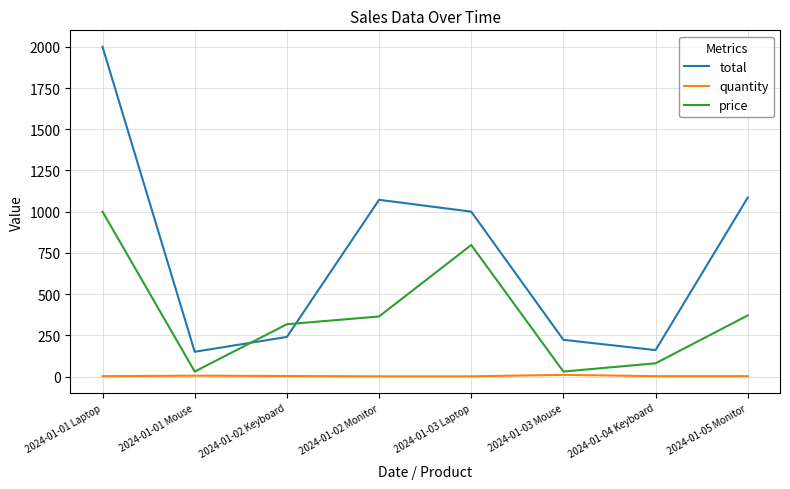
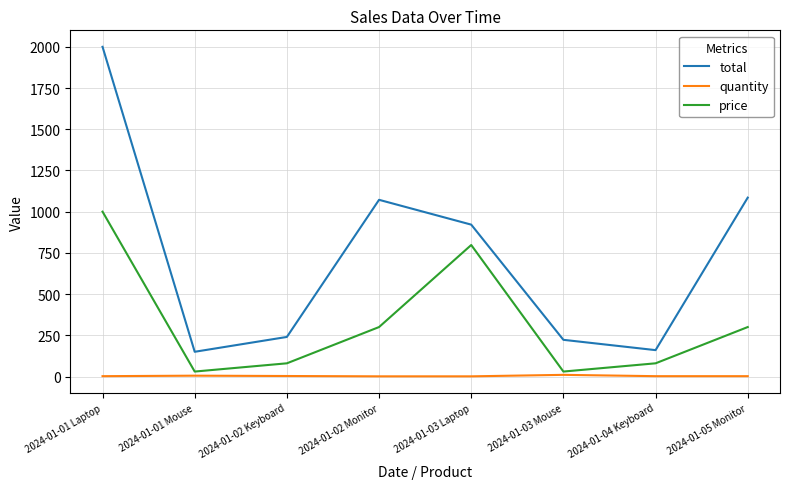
price, 2024-01-02 Keyboard: 320 -> 80
price, 2024-01-02 Monitor: 360 -> 300
total, 2024-01-03 Laptop: 1000 -> 920
price, 2024-01-05 Monitor: 370 -> 300
